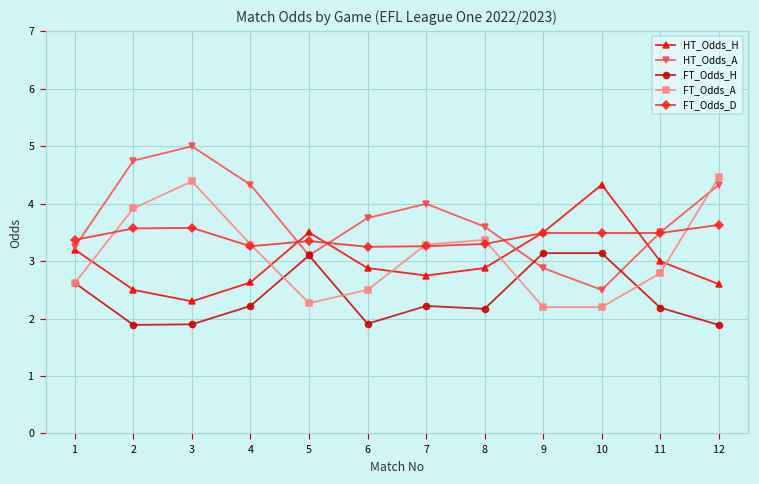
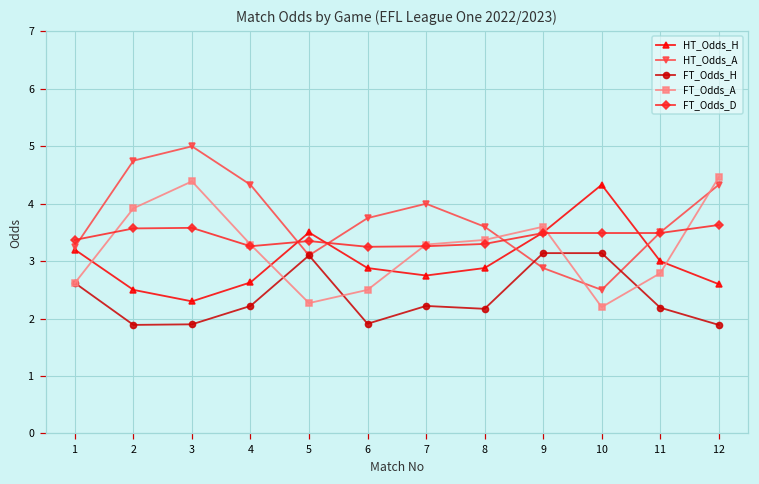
FT_Odds_A, 9: 2.2 -> 3.6
